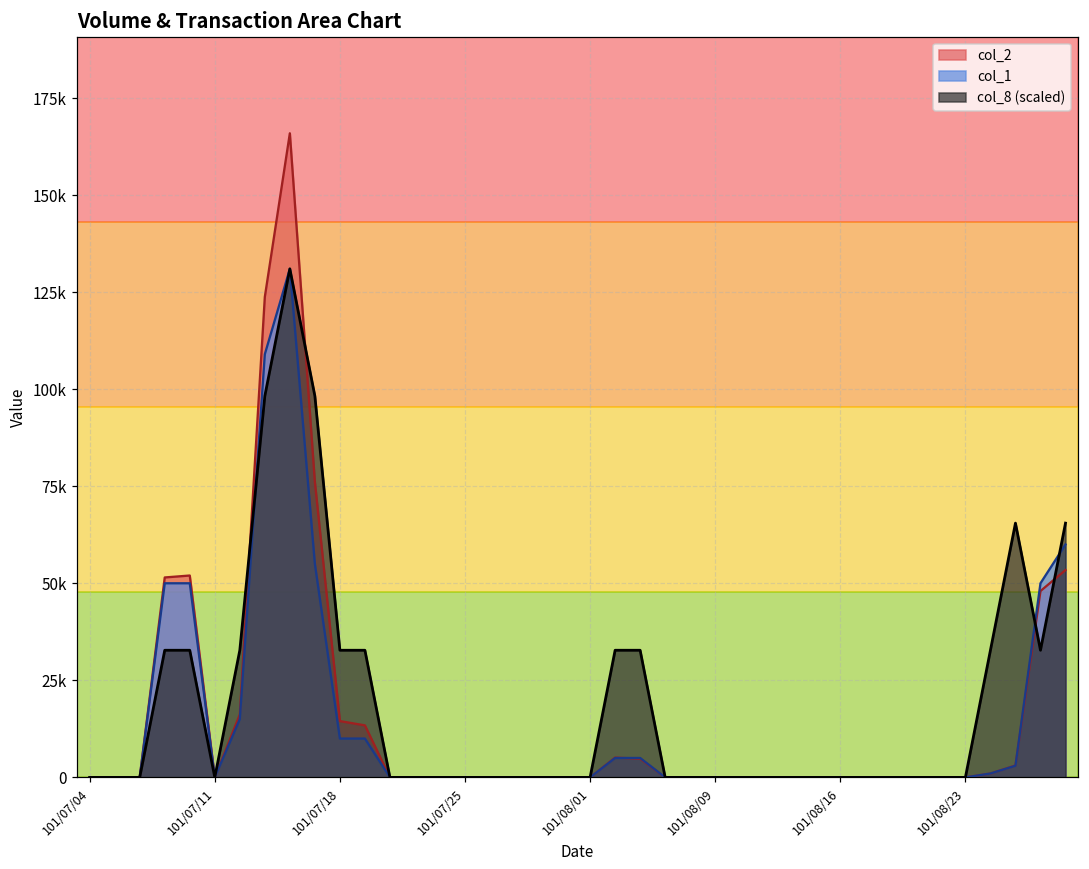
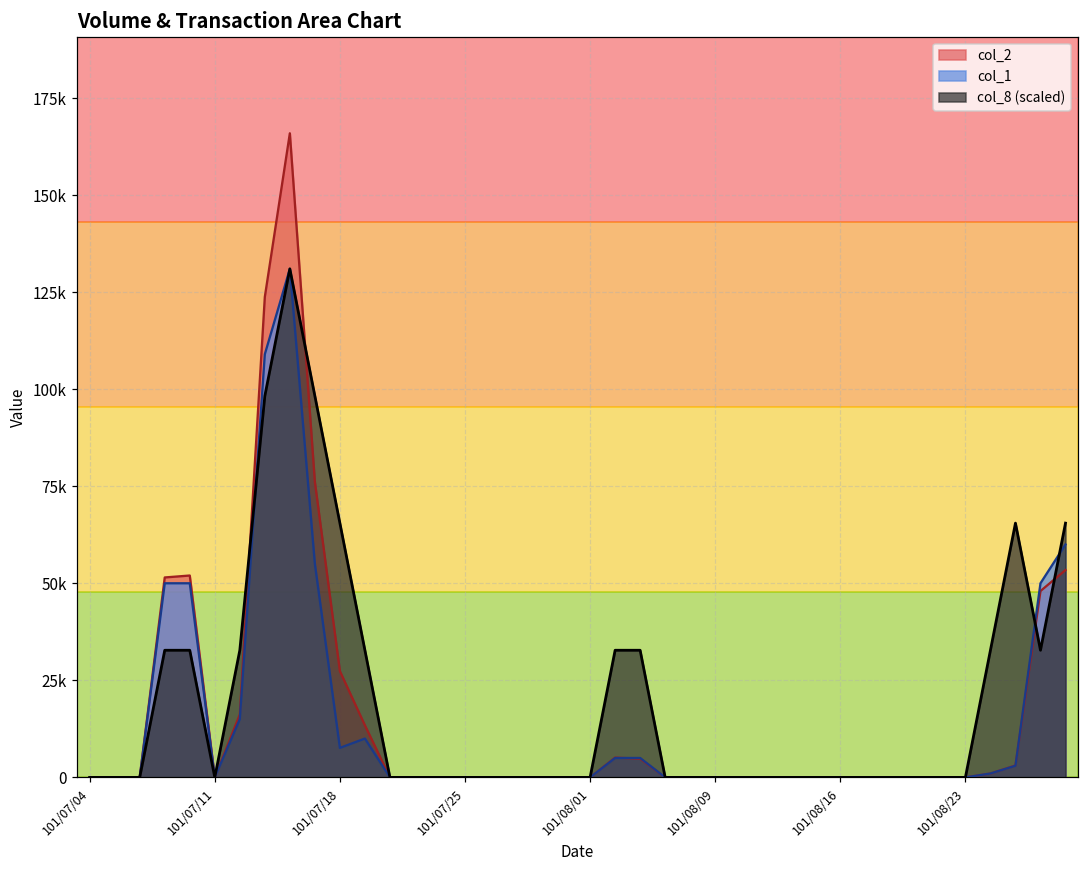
col_2, 101/07/18: 15000 -> 27000
col_1, 101/07/18: 10000 -> 8000
col_8 (scaled), 101/07/18: 33000 -> 66000
